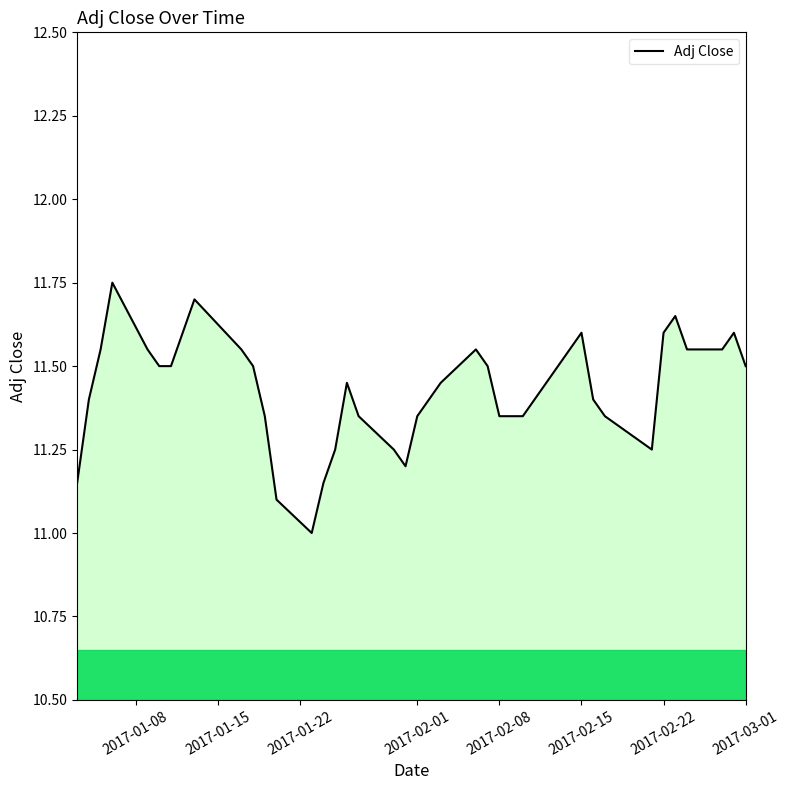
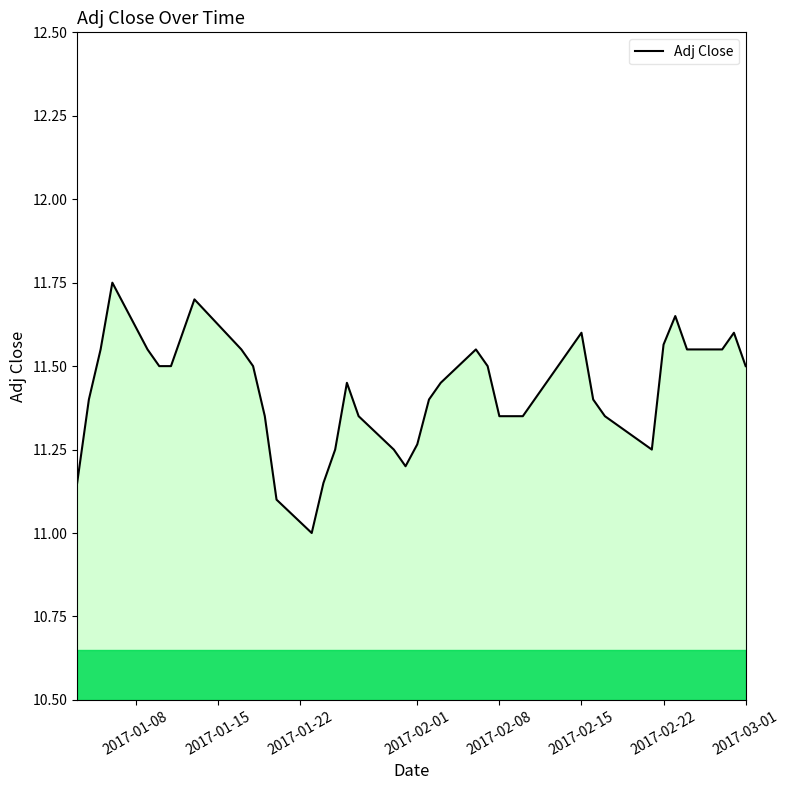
2017-02-01: 11.35 -> 11.27
2017-02-22: 11.60 -> 11.56
